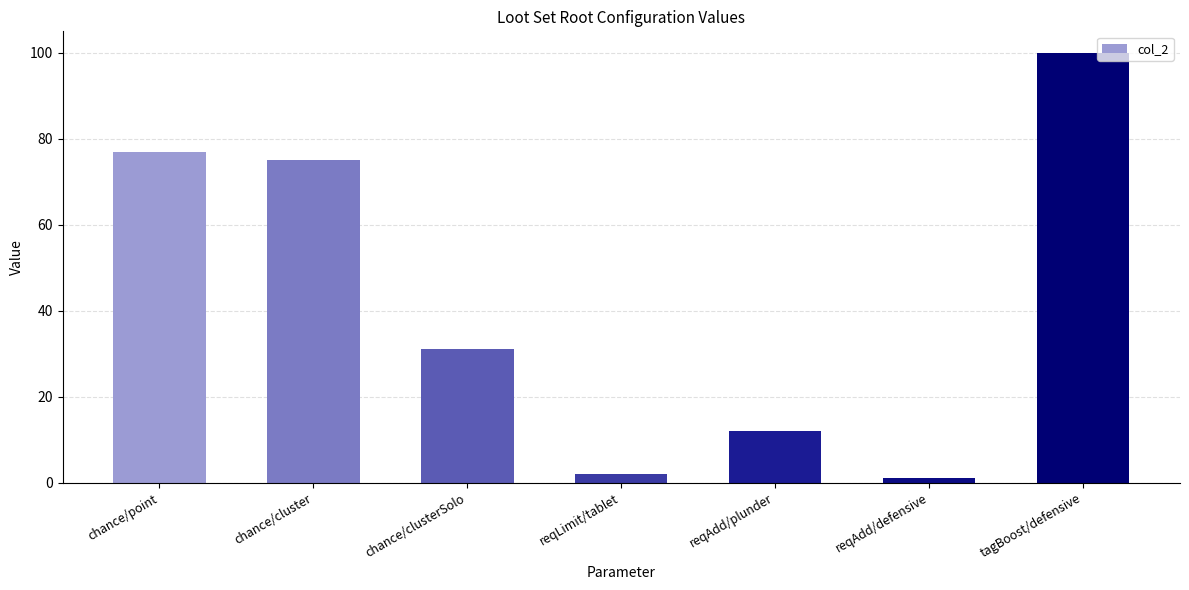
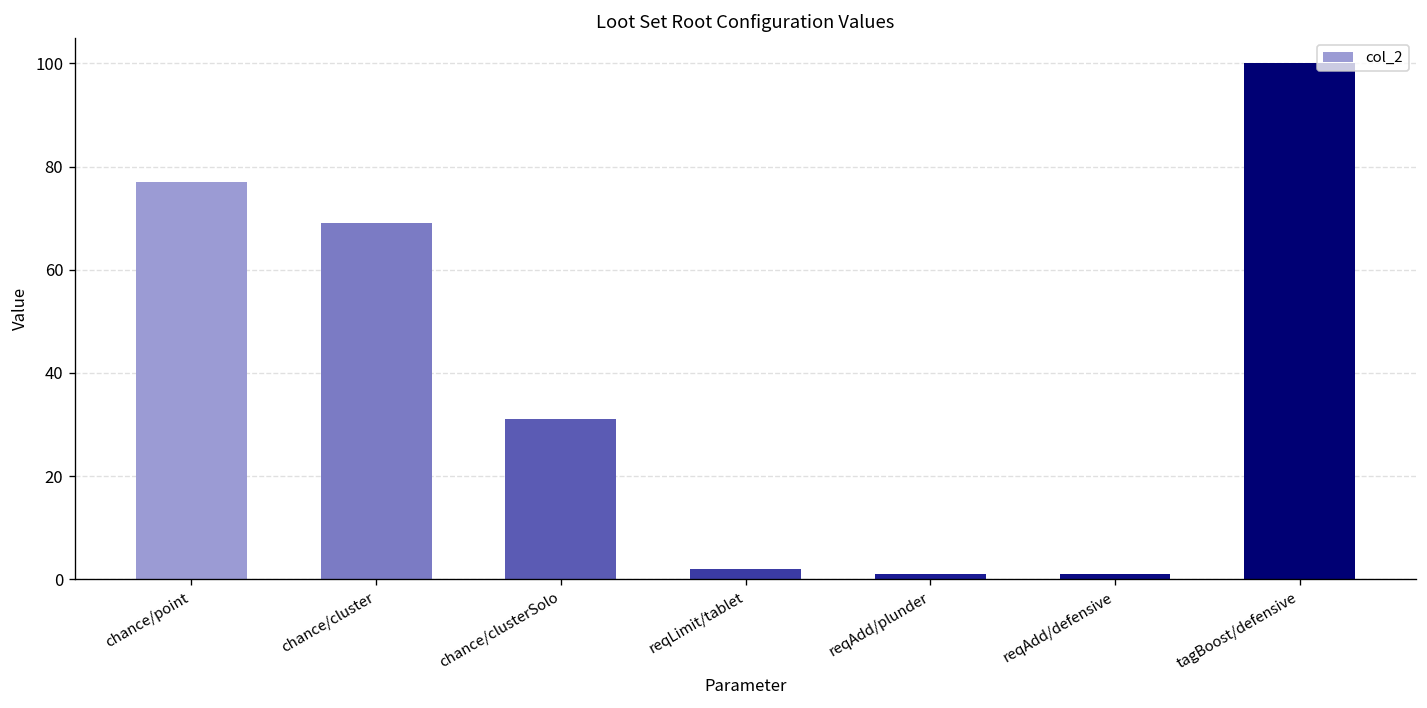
chance/cluster: 75 -> 69
reqAdd/plunder: 12 -> 1
